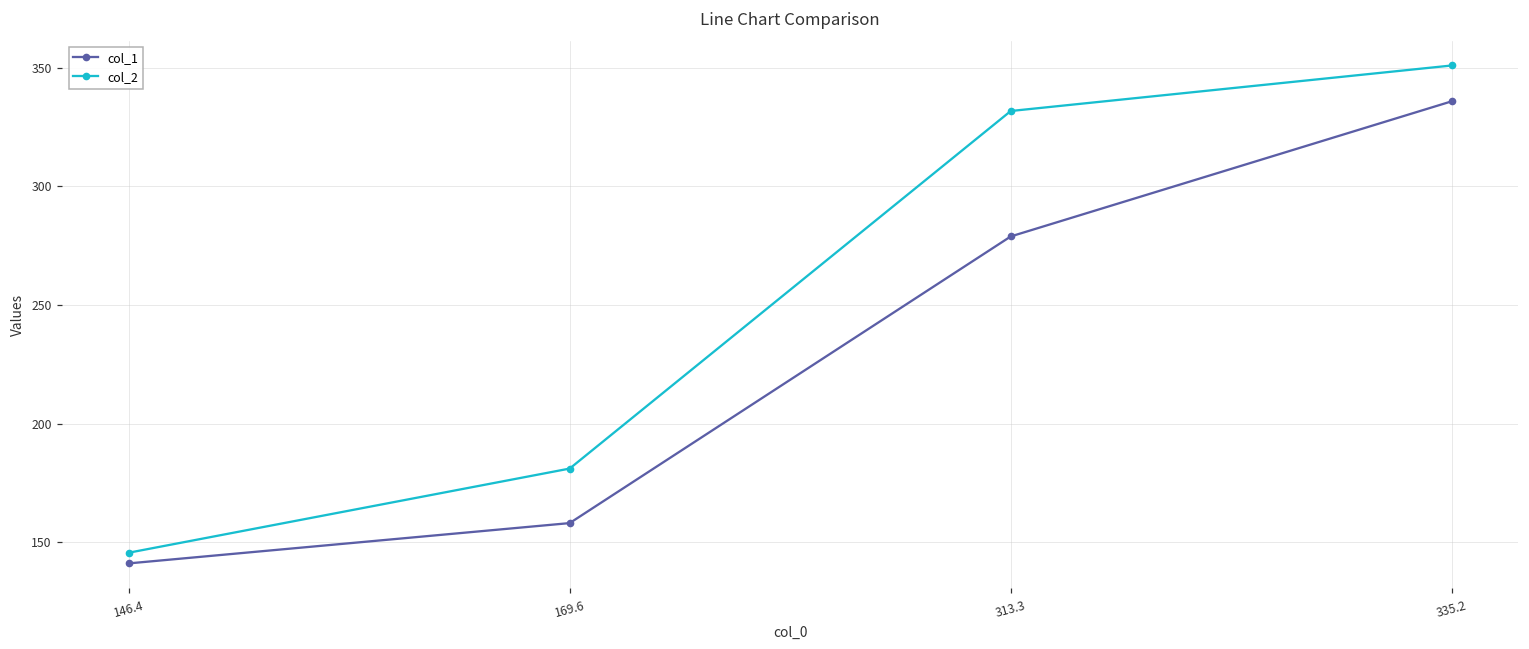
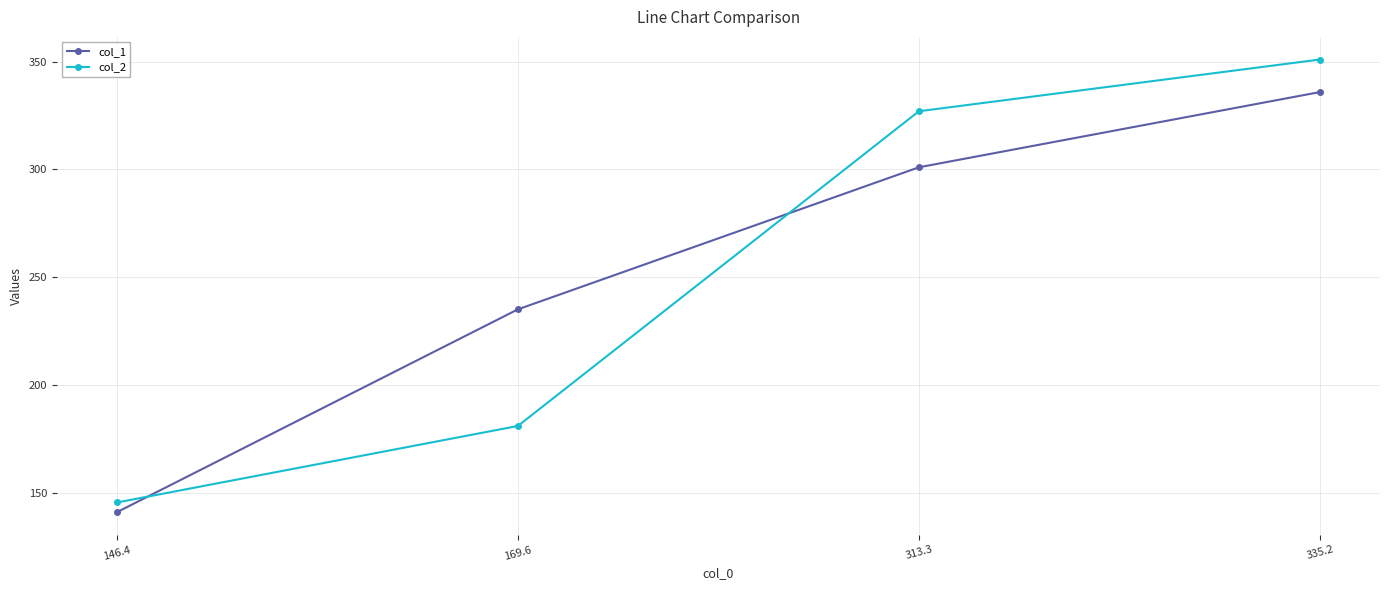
col_1, 169.6: 158 -> 235
col_1, 313.3: 279 -> 301
col_2, 313.3: 332 -> 327
